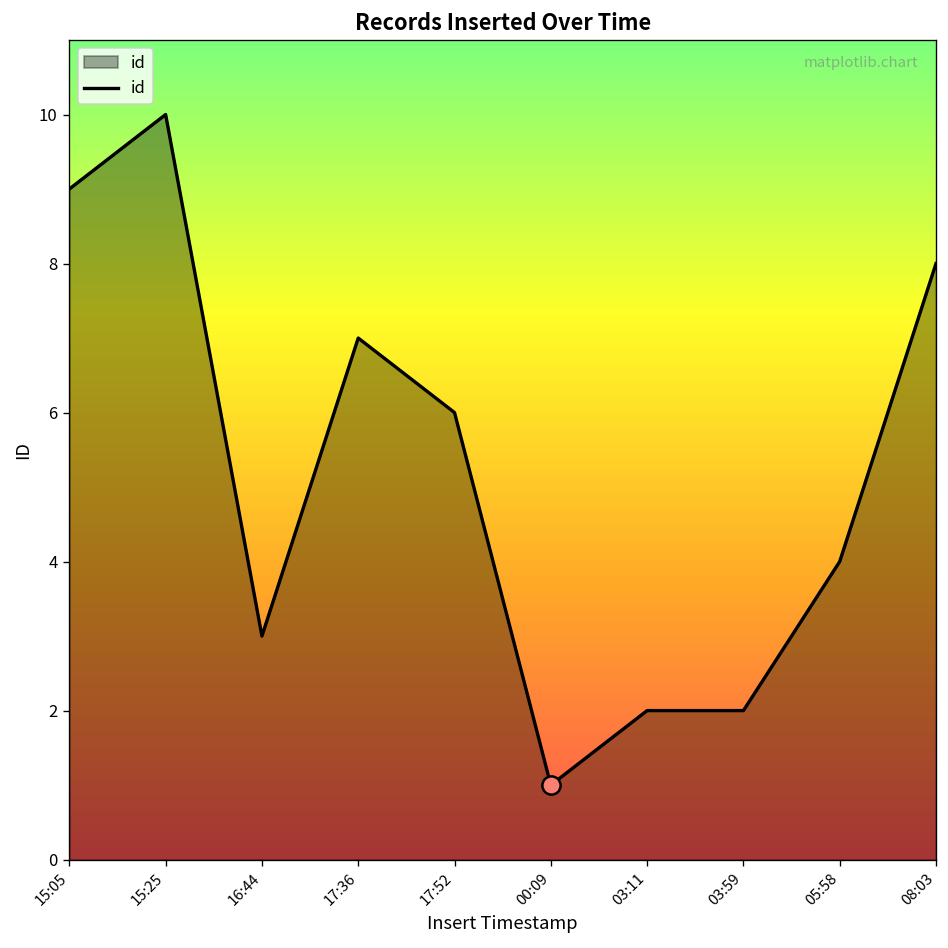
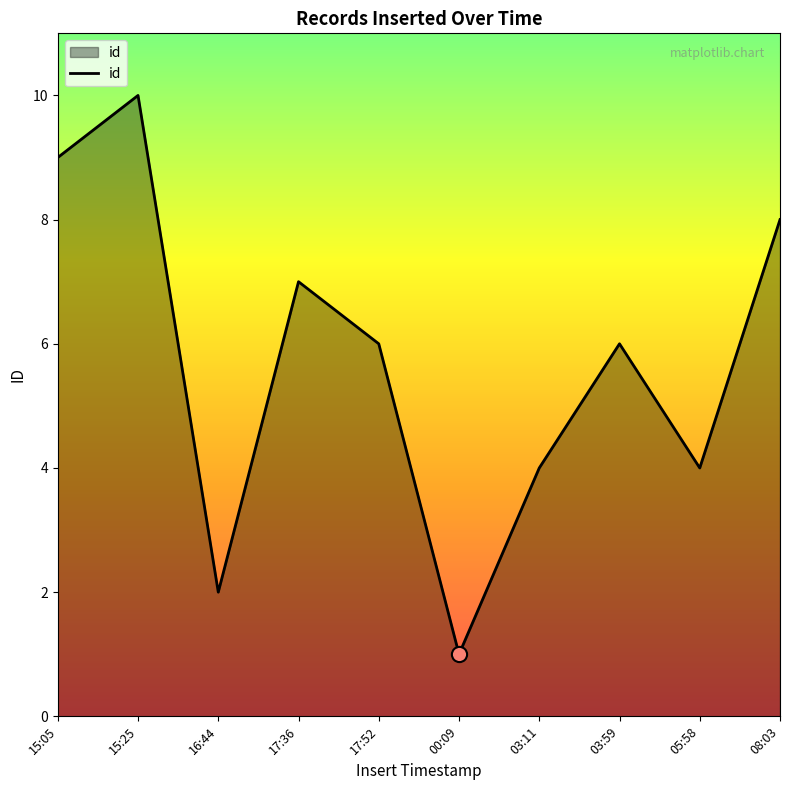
id, 16:44: 3 -> 2
id, 03:11: 2 -> 4
id, 03:59: 2 -> 6
